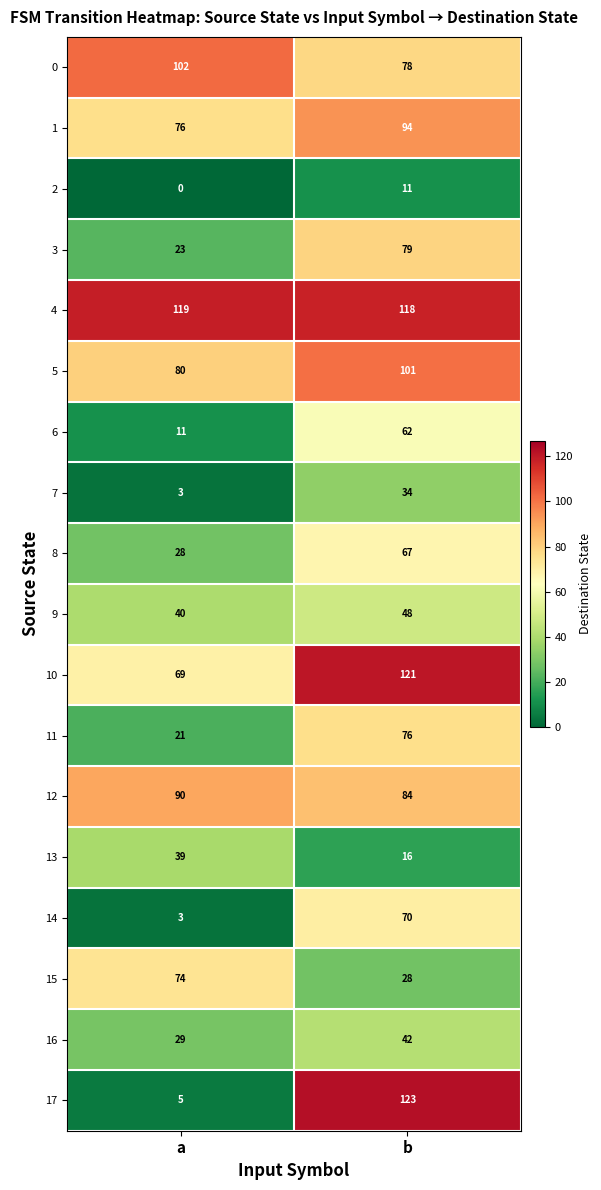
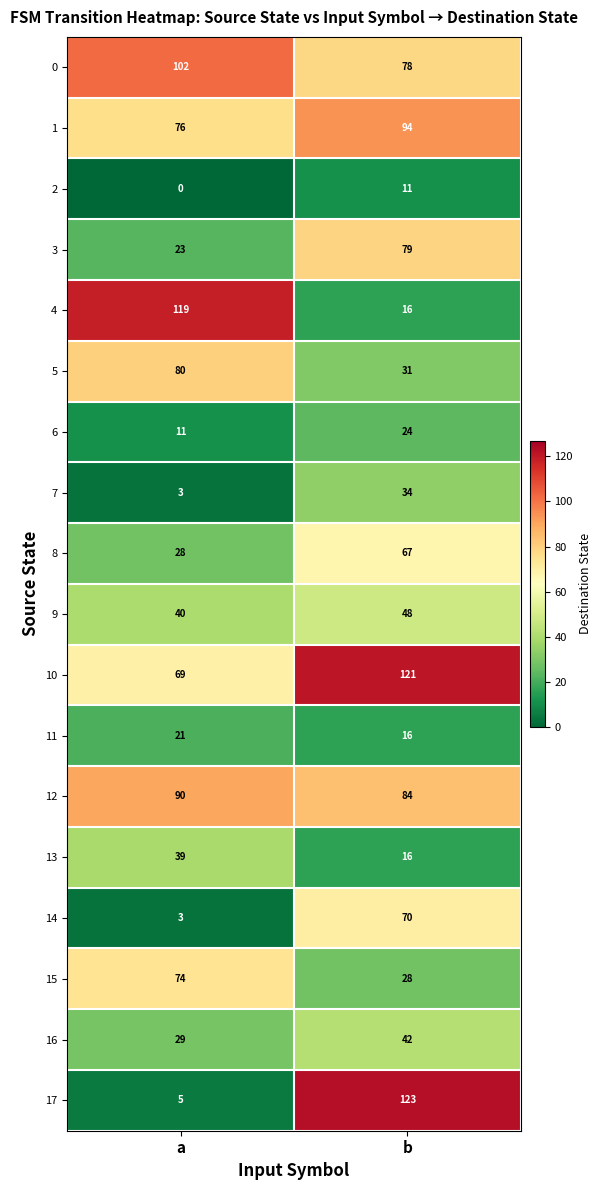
4, b: 118 -> 16
5, b: 101 -> 31
6, b: 62 -> 24
11, b: 76 -> 16
